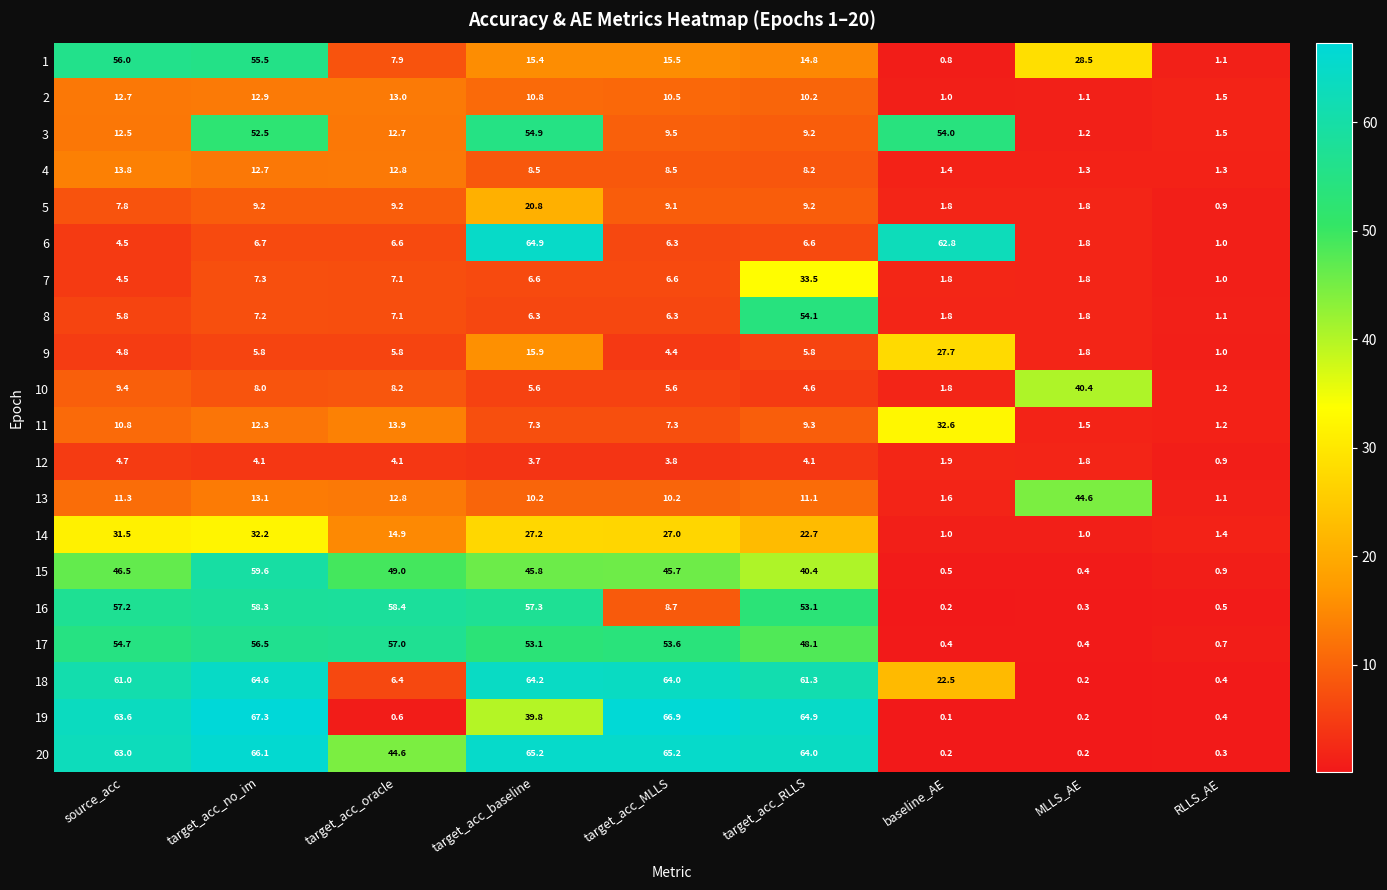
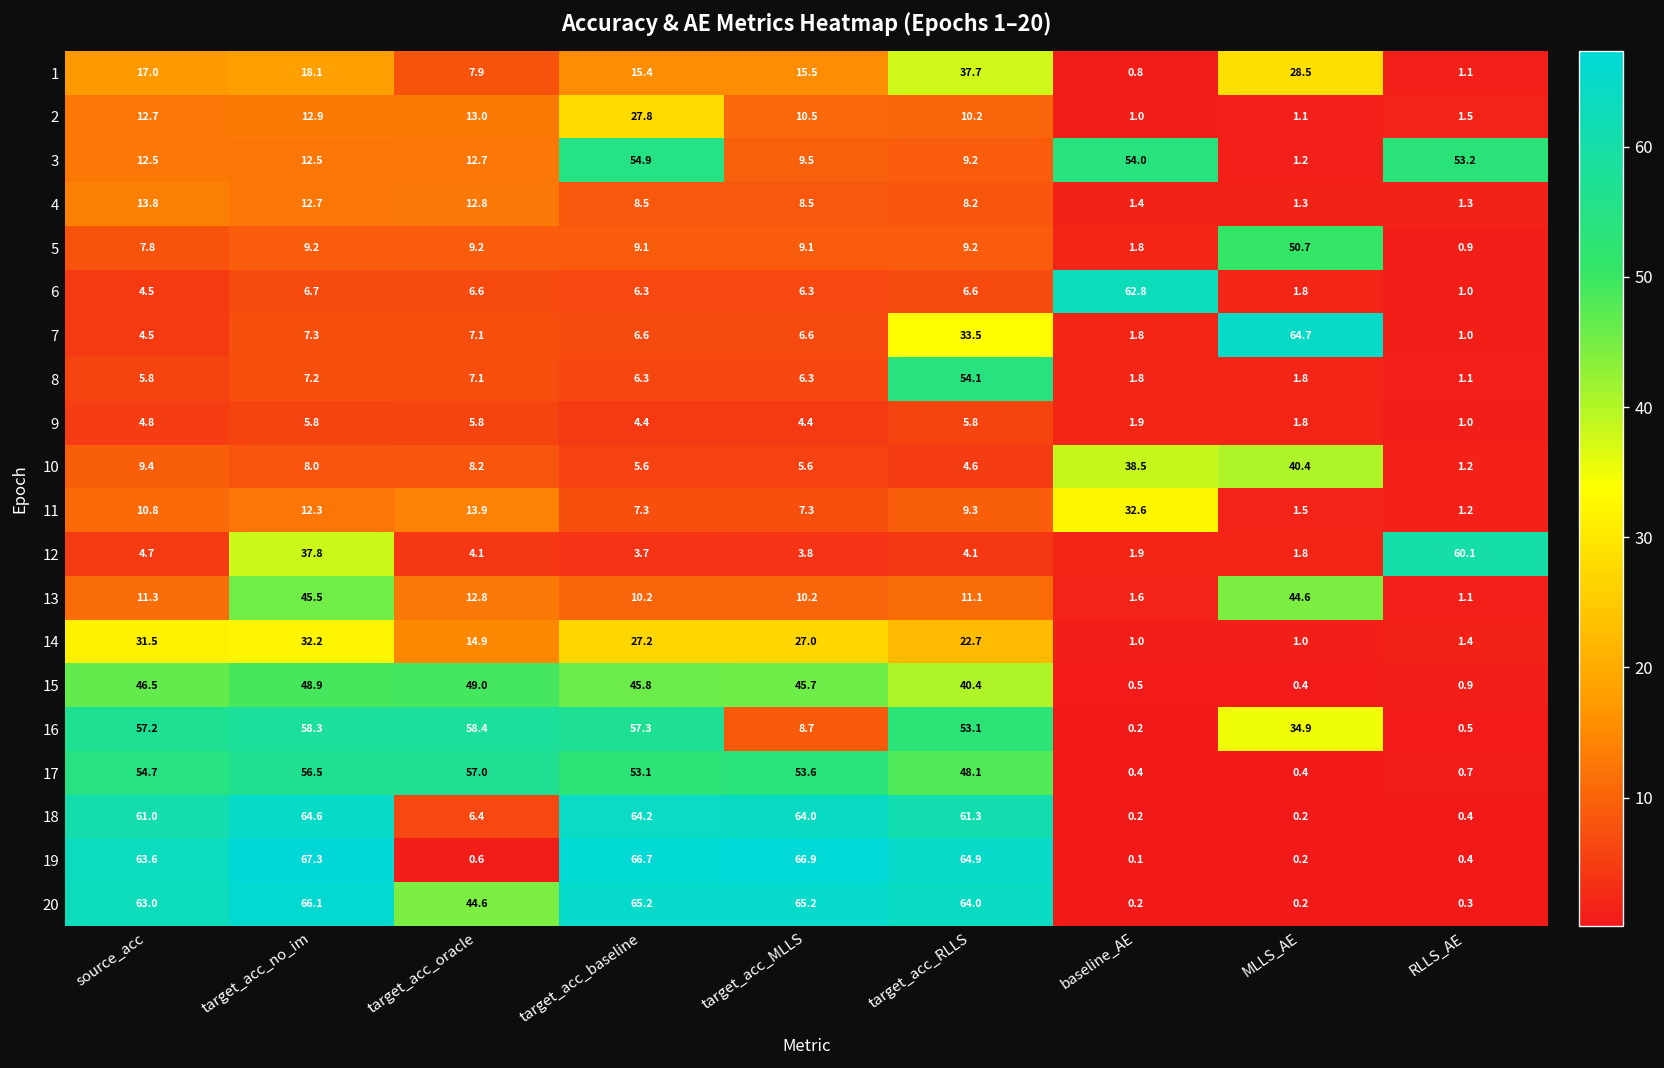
1, source_acc: 56.0 -> 17.0
1, target_acc_no_im: 55.5 -> 18.1
1, target_acc_RLLS: 14.8 -> 37.7
2, target_acc_baseline: 10.8 -> 27.8
3, target_acc_no_im: 52.5 -> 12.5
3, RLLS_AE: 1.5 -> 53.2
5, target_acc_baseline: 20.8 -> 9.1
5, MLLS_AE: 1.8 -> 50.7
6, target_acc_baseline: 64.9 -> 6.3
7, MLLS_AE: 1.8 -> 64.7
9, target_acc_baseline: 15.9 -> 4.4
9, baseline_AE: 27.7 -> 1.9
10, baseline_AE: 1.8 -> 38.5
12, target_acc_no_im: 4.1 -> 37.8
12, RLLS_AE: 0.9 -> 60.1
13, target_acc_no_im: 13.1 -> 45.5
15, target_acc_no_im: 59.6 -> 48.9
16, MLLS_AE: 0.3 -> 34.9
18, baseline_AE: 22.5 -> 0.2
19, target_acc_baseline: 39.8 -> 66.7
